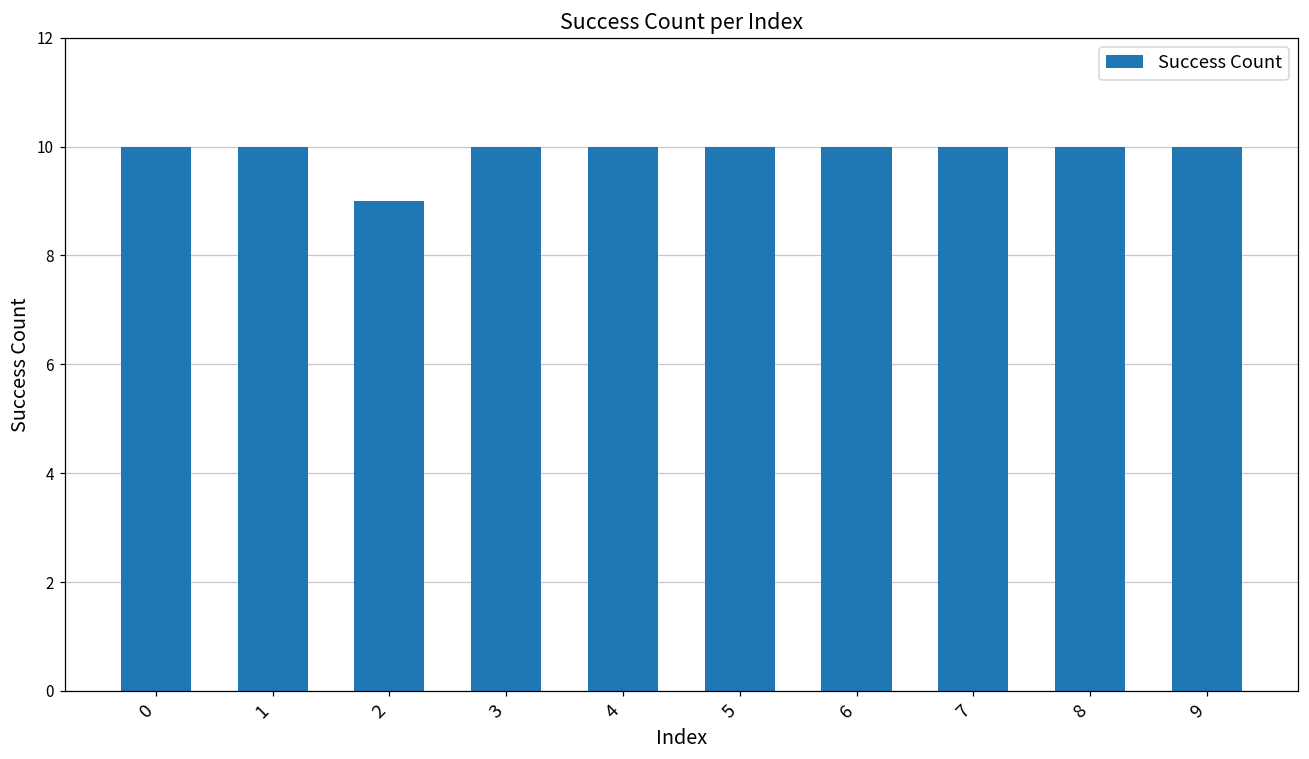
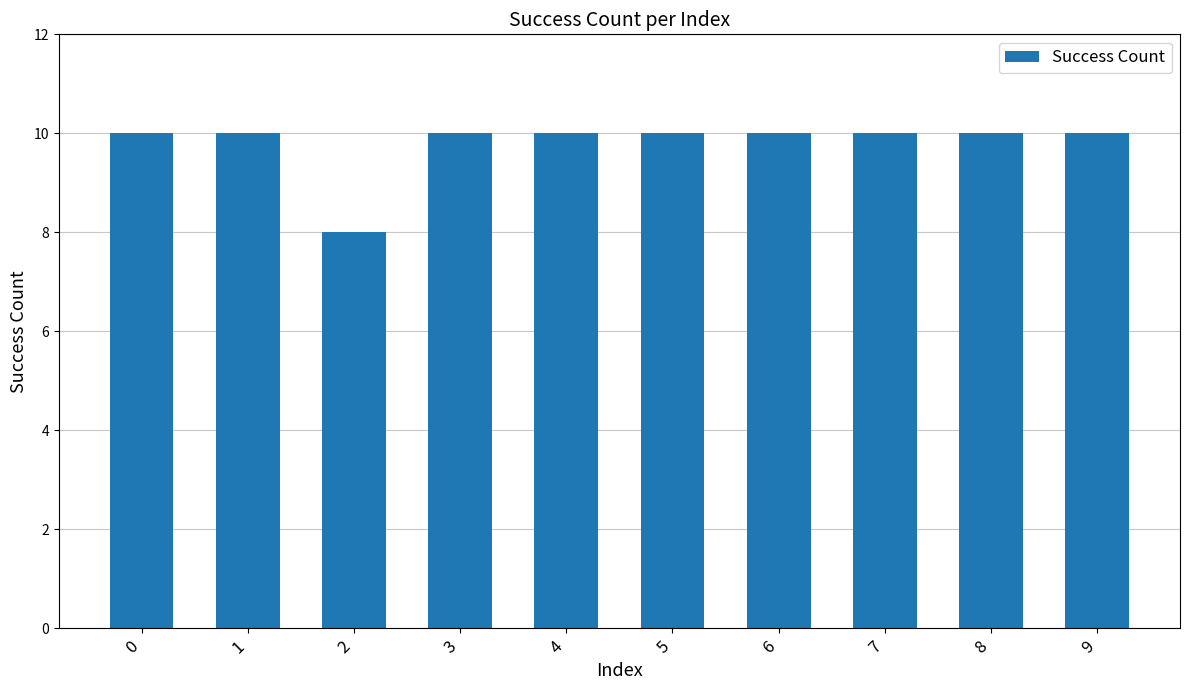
2: 9 -> 8
